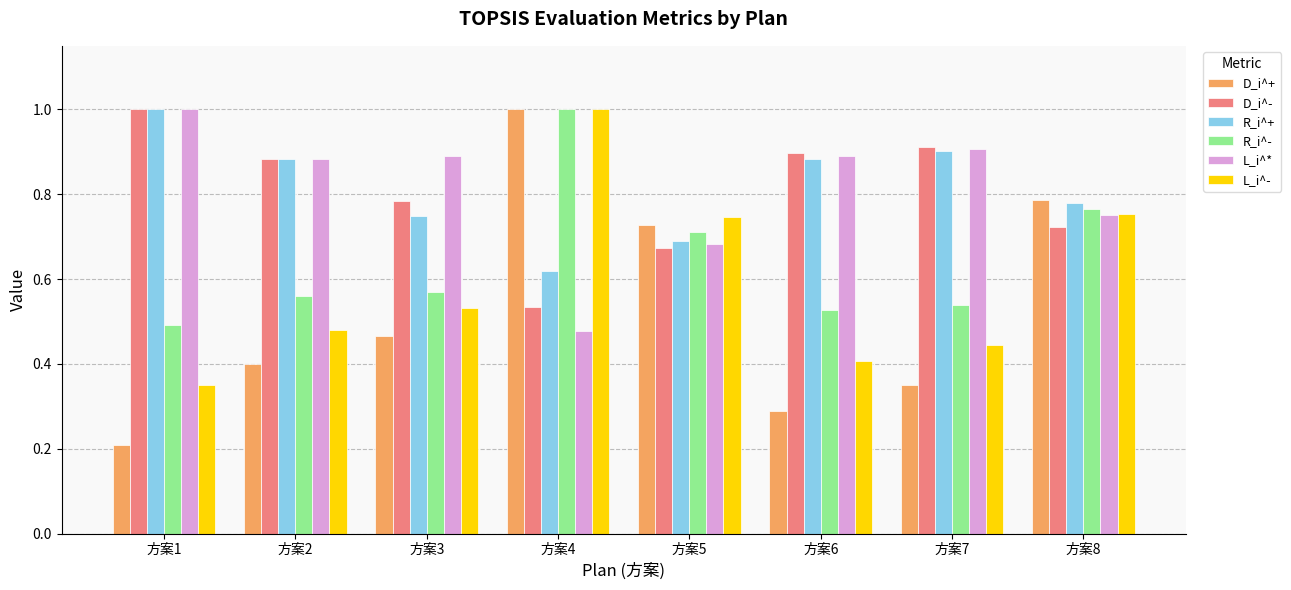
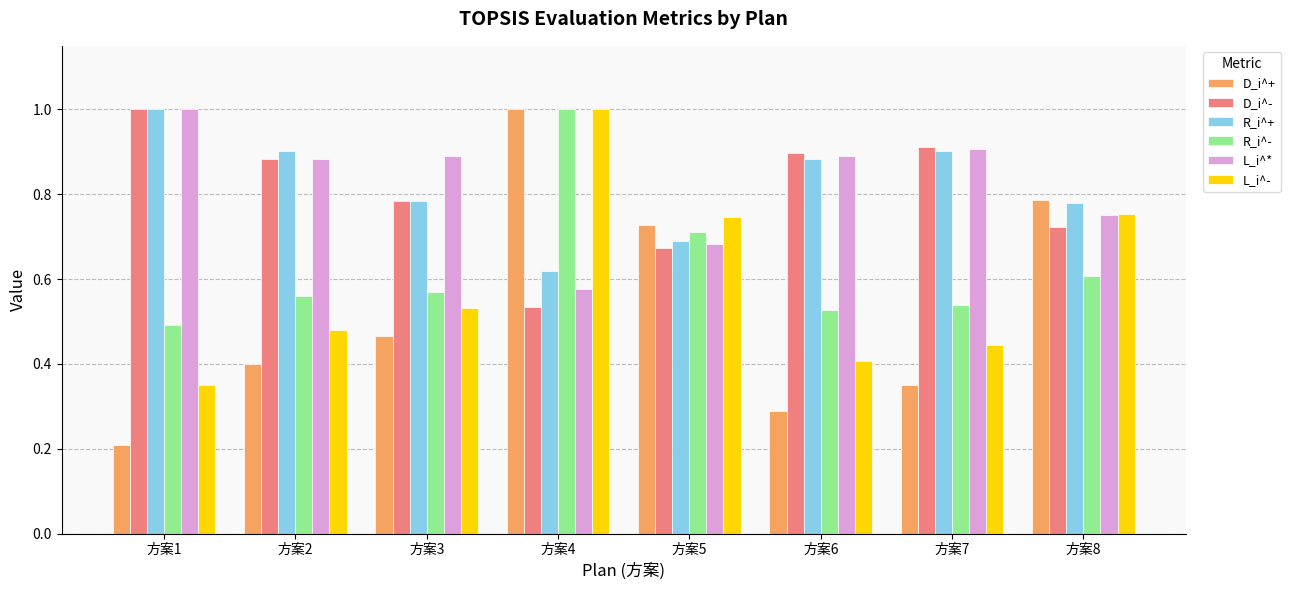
R_i^+, 方案2: 0.88 -> 0.90
R_i^+, 方案3: 0.75 -> 0.78
L_i^*, 方案4: 0.48 -> 0.58
R_i^-, 方案8: 0.77 -> 0.61
